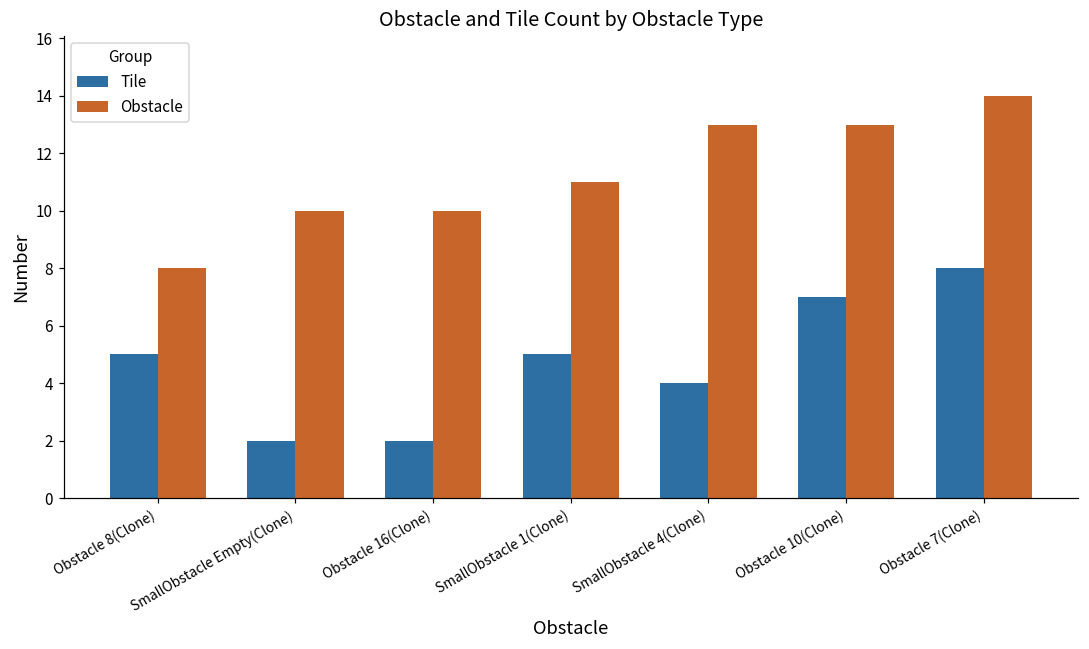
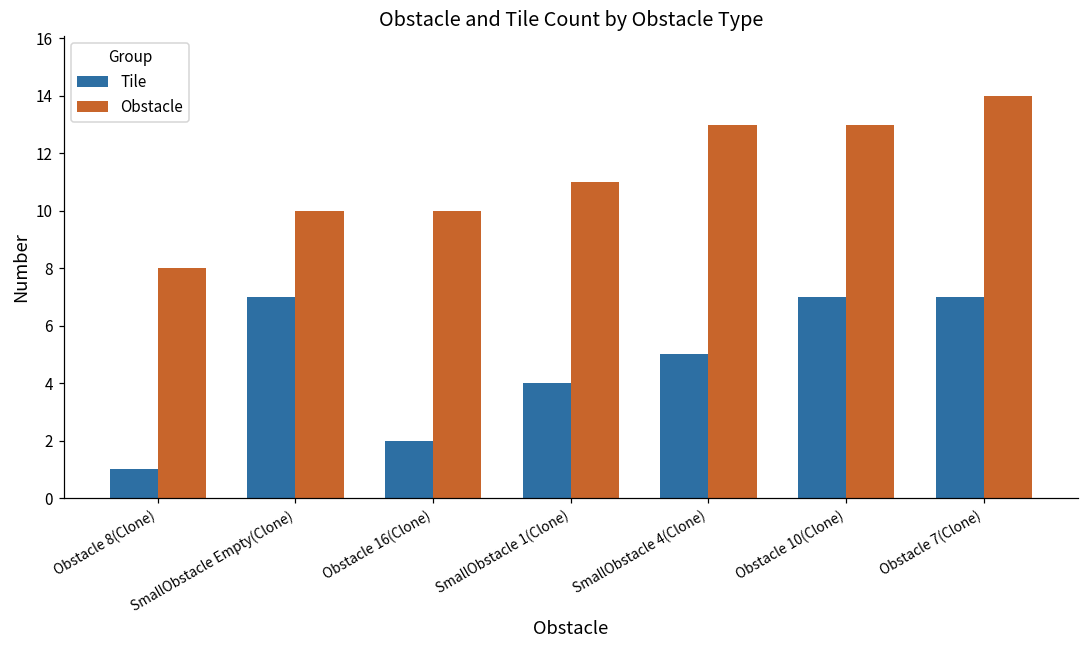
Tile, Obstacle 8(Clone): 5 -> 1
Tile, SmallObstacle Empty(Clone): 2 -> 7
Tile, SmallObstacle 1(Clone): 5 -> 4
Tile, SmallObstacle 4(Clone): 4 -> 5
Tile, Obstacle 7(Clone): 8 -> 7
